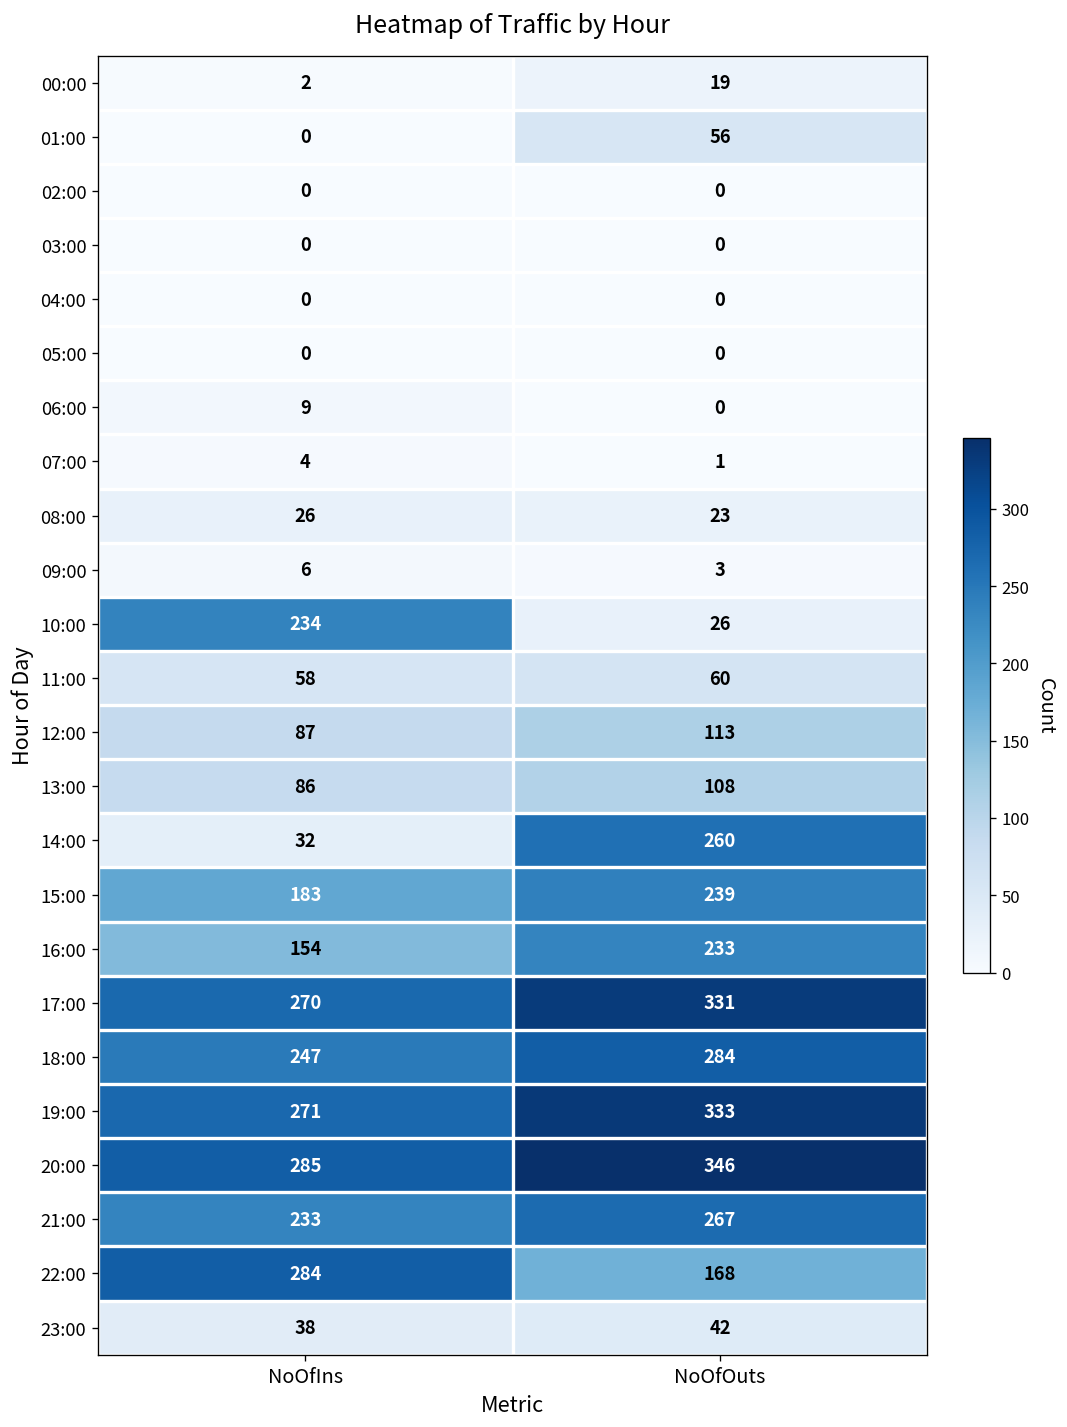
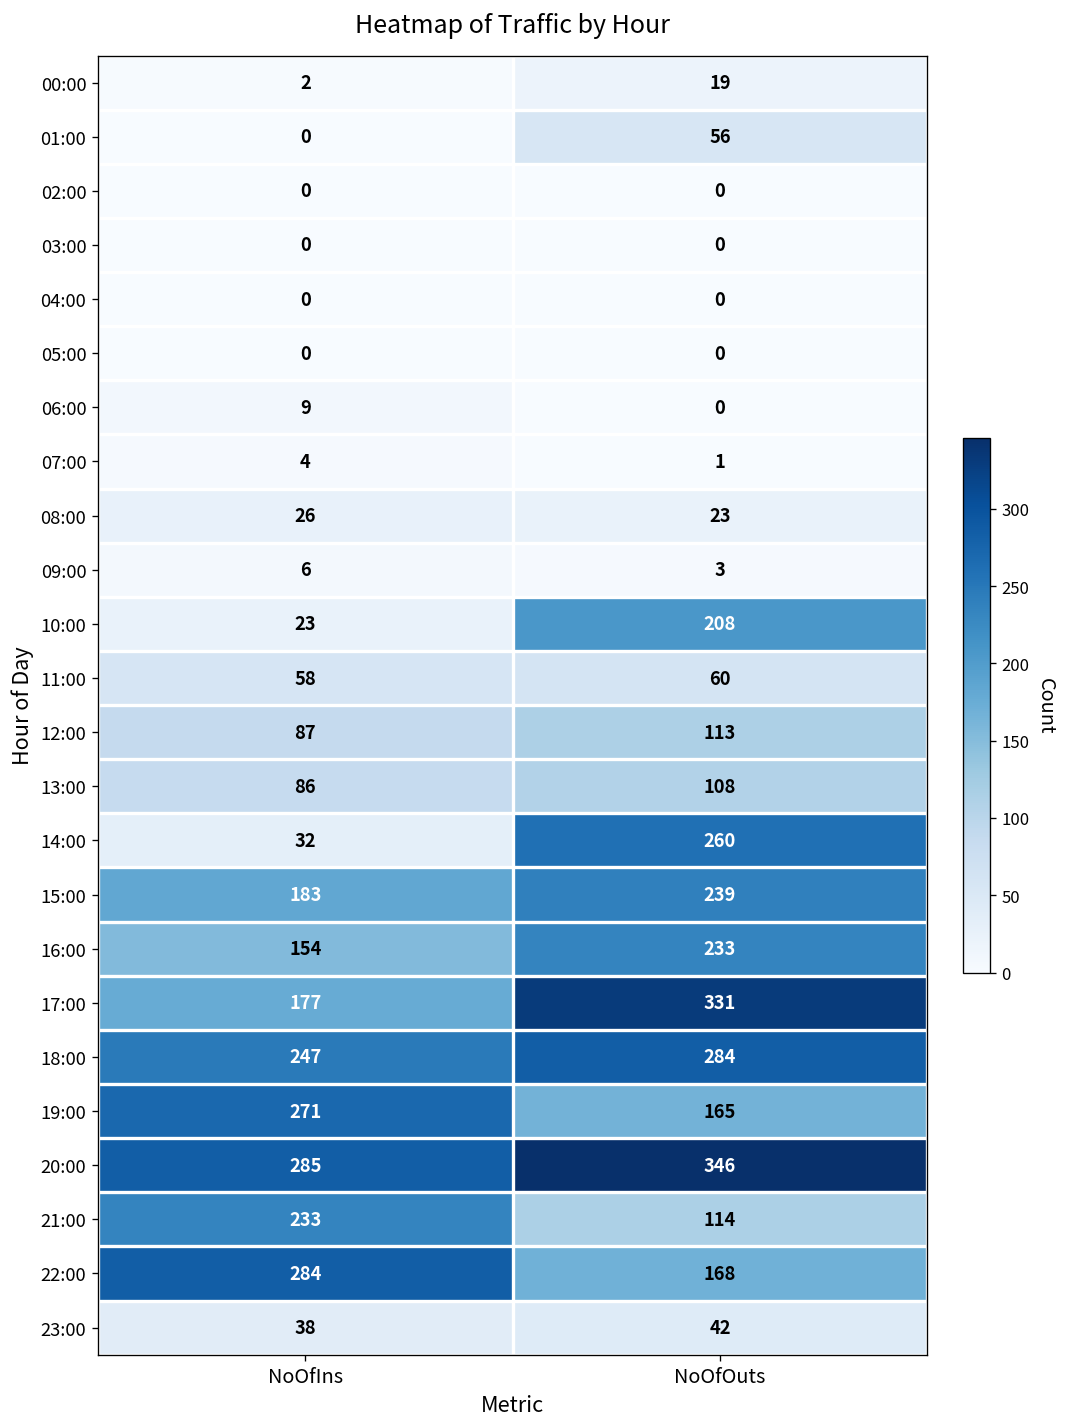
10:00, NoOfIns: 234 -> 23
10:00, NoOfOuts: 26 -> 208
17:00, NoOfIns: 270 -> 177
19:00, NoOfOuts: 333 -> 165
21:00, NoOfOuts: 267 -> 114
